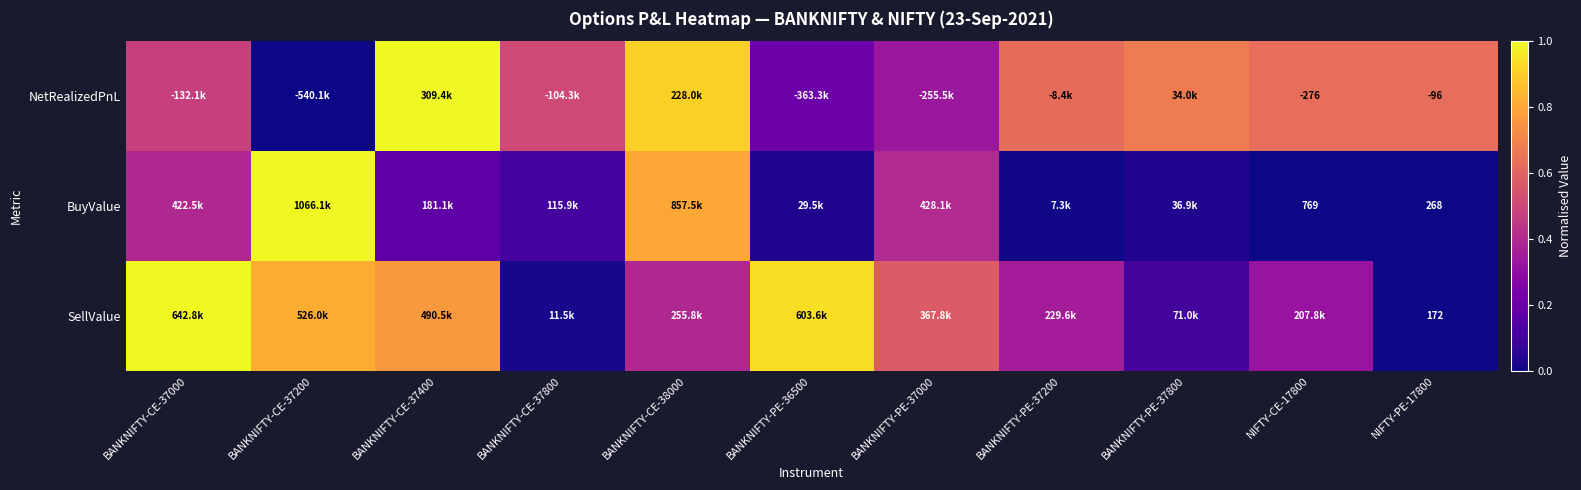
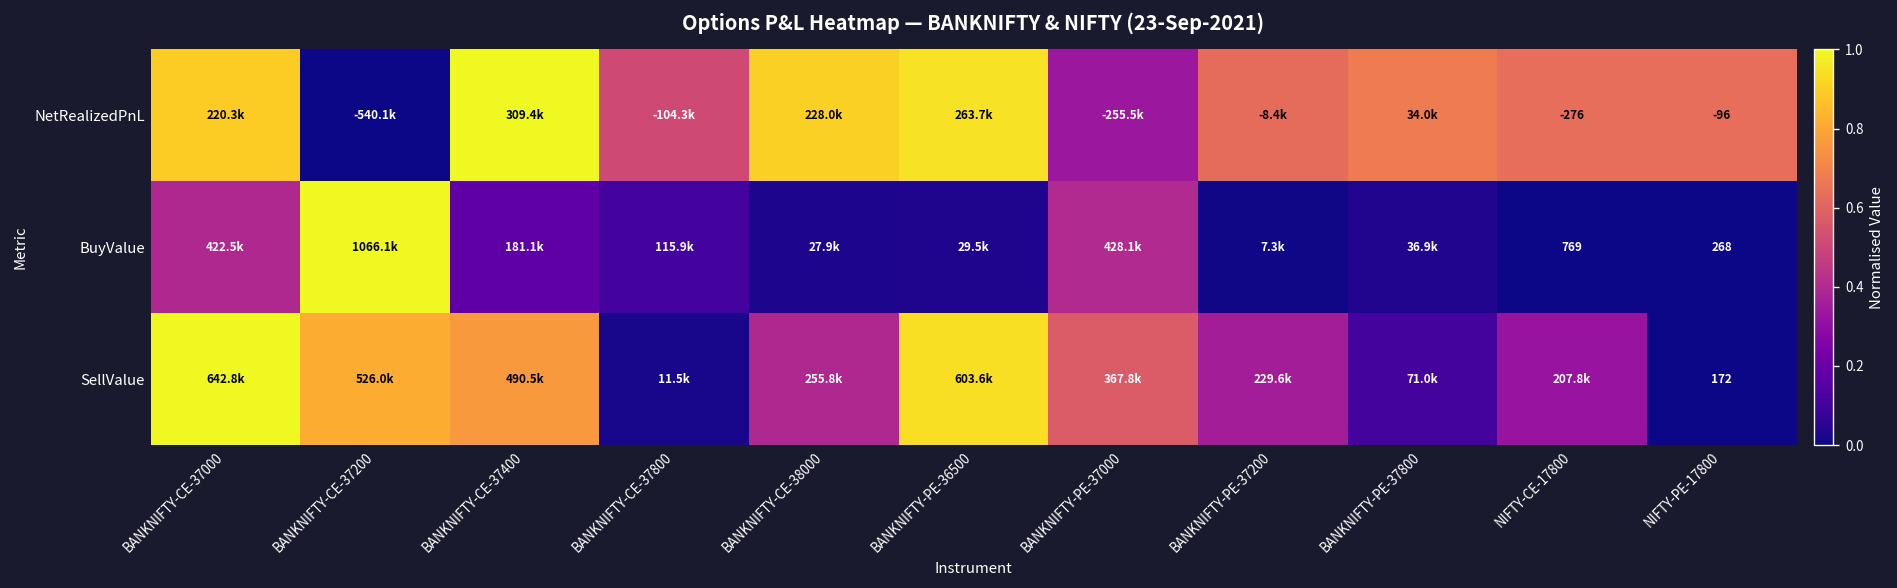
NetRealizedPnL, BANKNIFTY-CE-37000: -132.1k -> 220.3k
NetRealizedPnL, BANKNIFTY-PE-36500: -363.3k -> 263.7k
BuyValue, BANKNIFTY-CE-38000: 857.5k -> 27.9k
